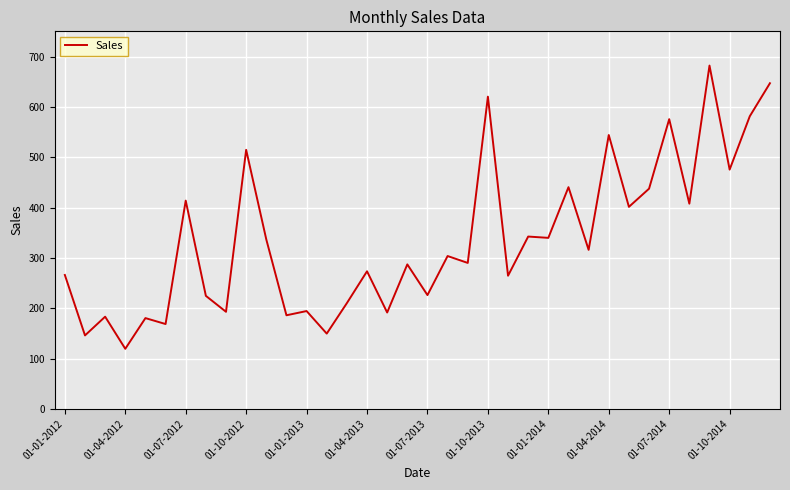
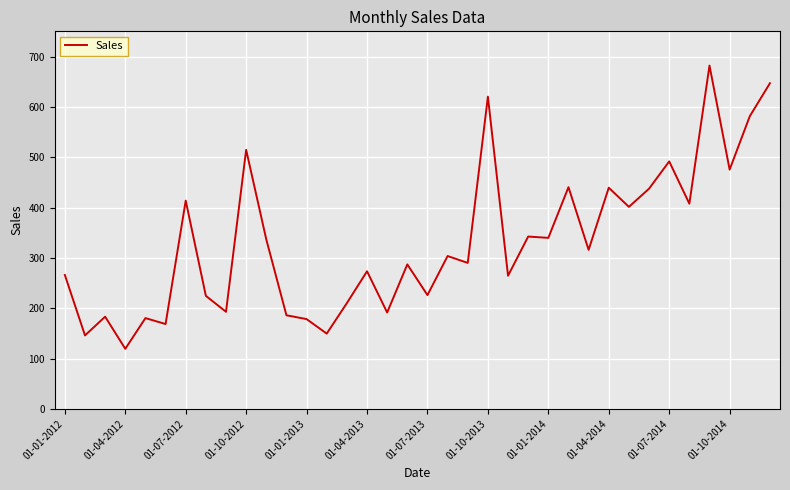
01-01-2013: 190 -> 180
01-04-2014: 540 -> 440
01-07-2014: 580 -> 490
